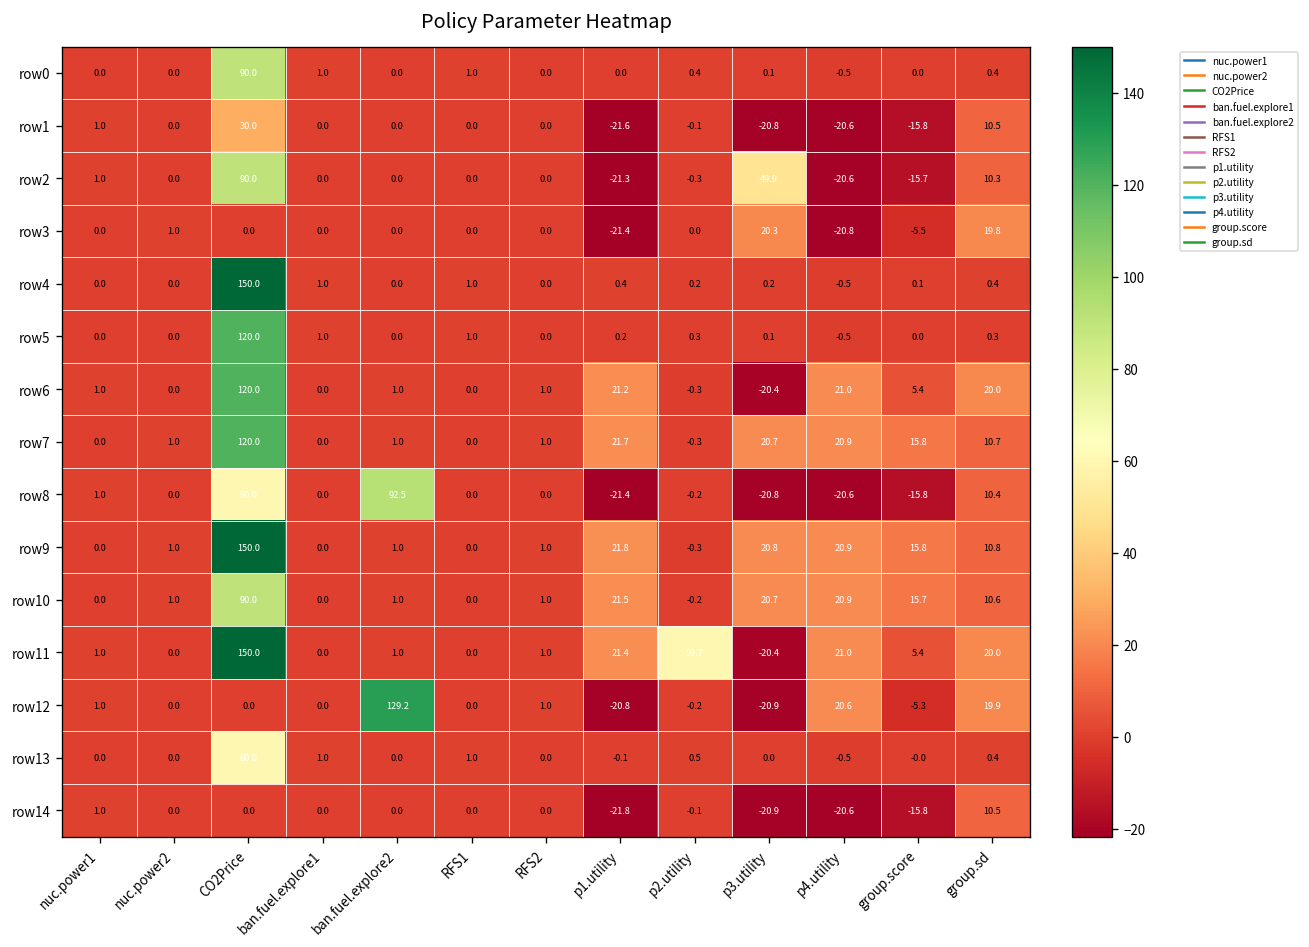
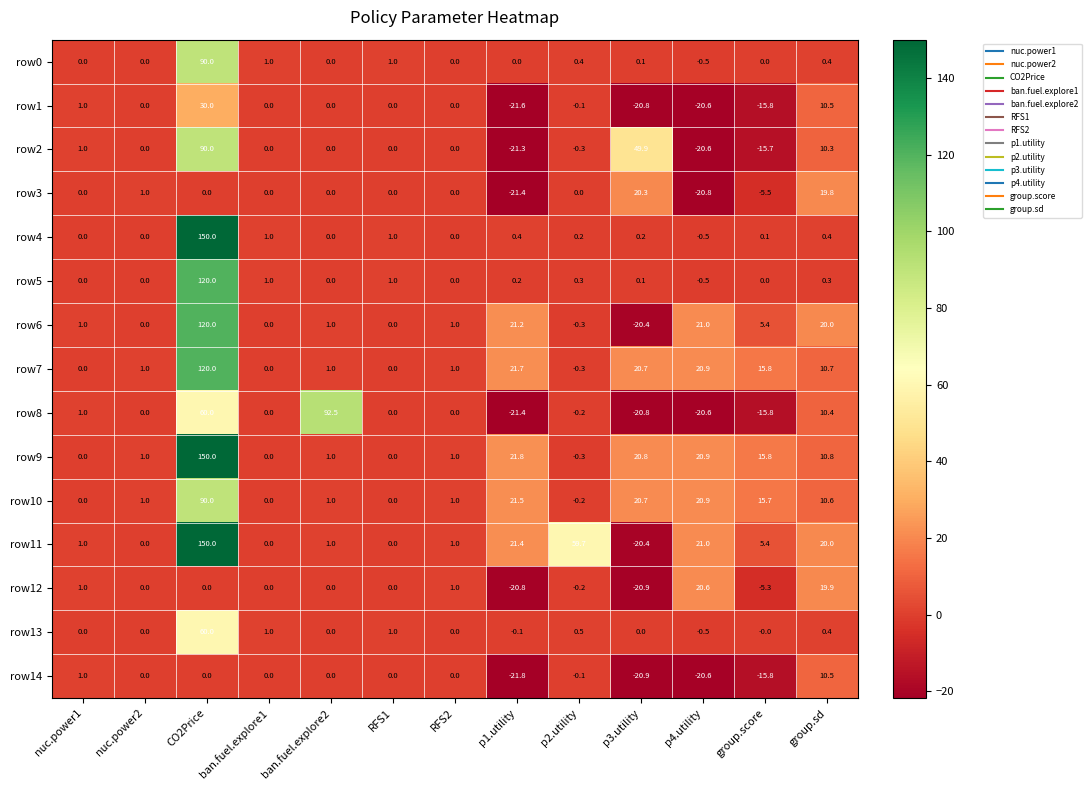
row12, ban.fuel.explore2: 129.2 -> 0.0
